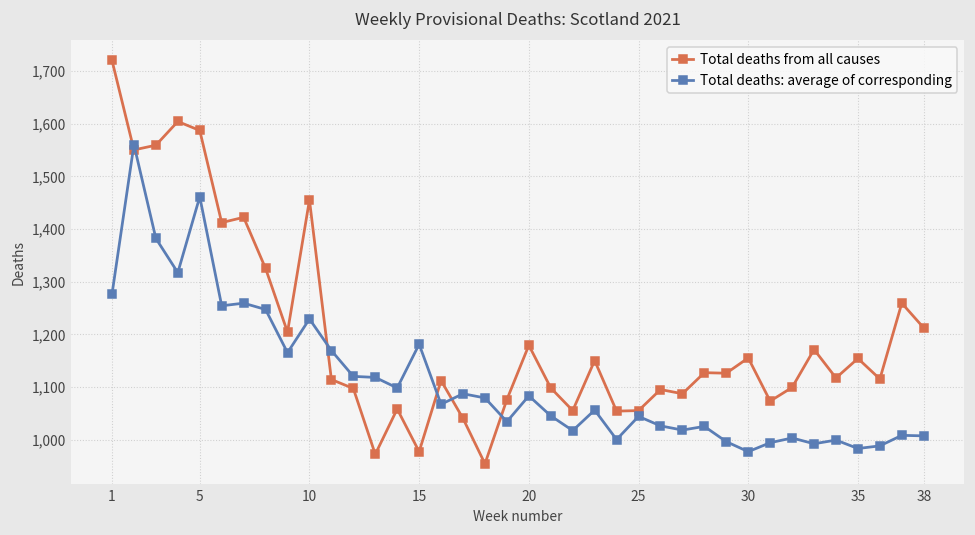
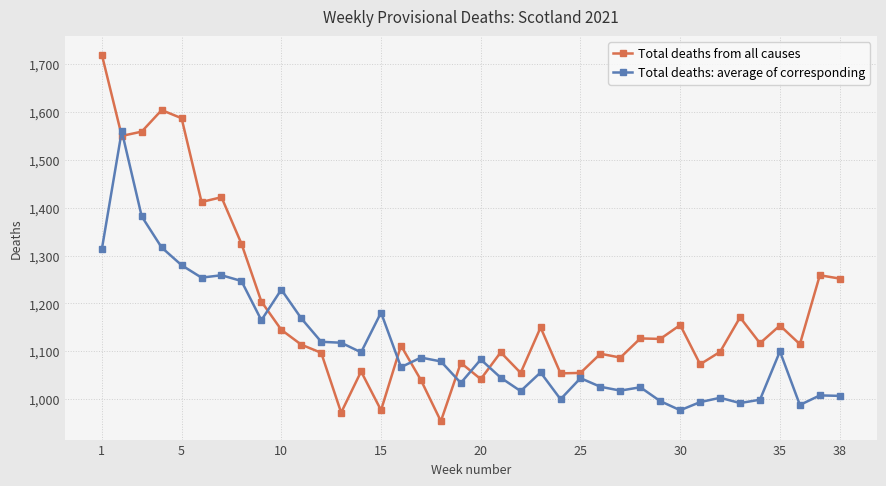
Total deaths: average of corresponding, 1: 1,280 -> 1,310
Total deaths: average of corresponding, 5: 1,460 -> 1,280
Total deaths from all causes, 10: 1,460 -> 1,150
Total deaths from all causes, 20: 1,180 -> 1,040
Total deaths: average of corresponding, 35: 980 -> 1,100
Total deaths from all causes, 38: 1,210 -> 1,250
